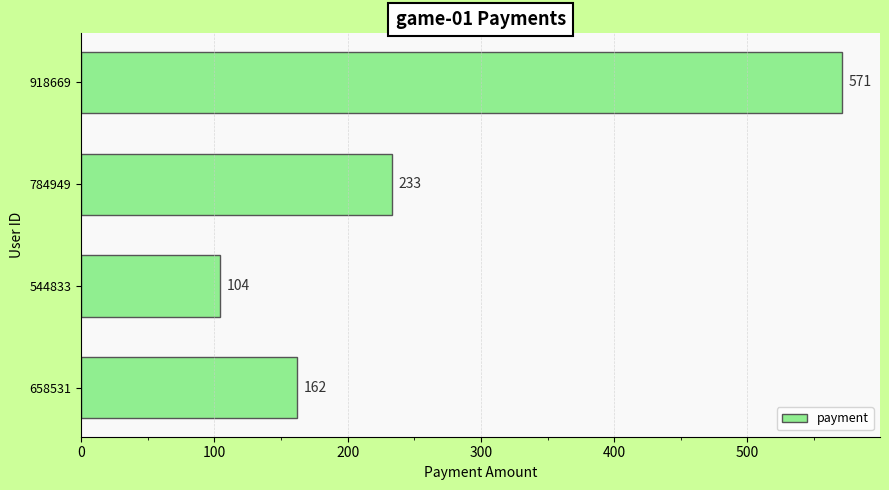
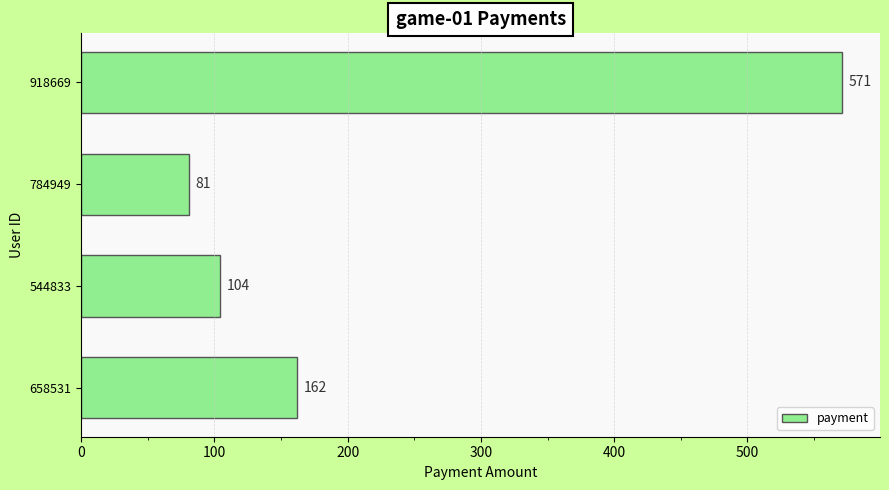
784949: 233 -> 81
